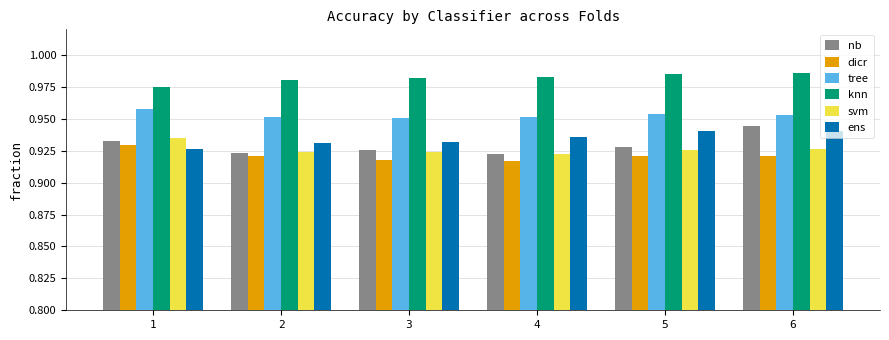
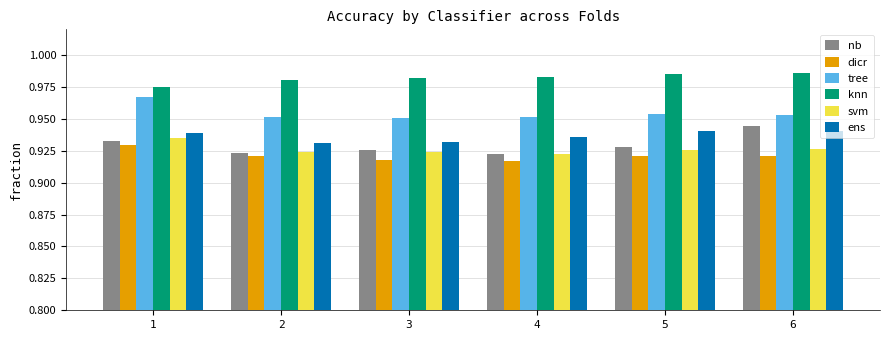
tree, 1: 0.958 -> 0.967
ens, 1: 0.926 -> 0.938
